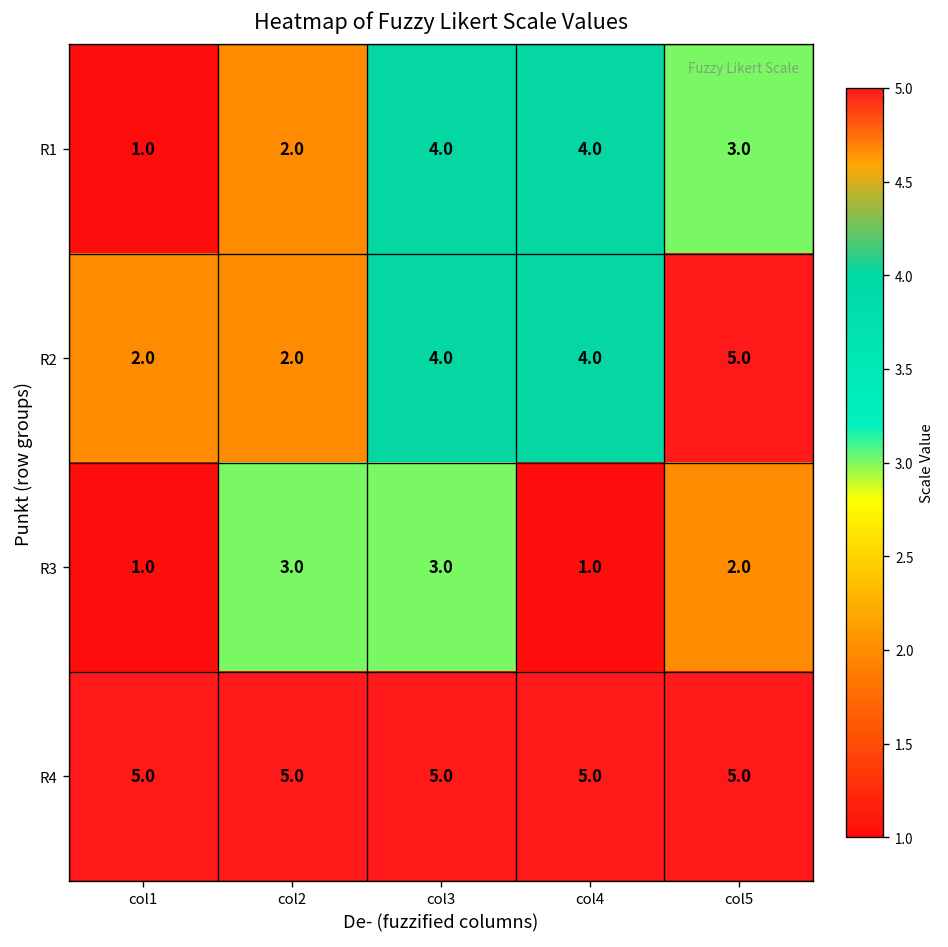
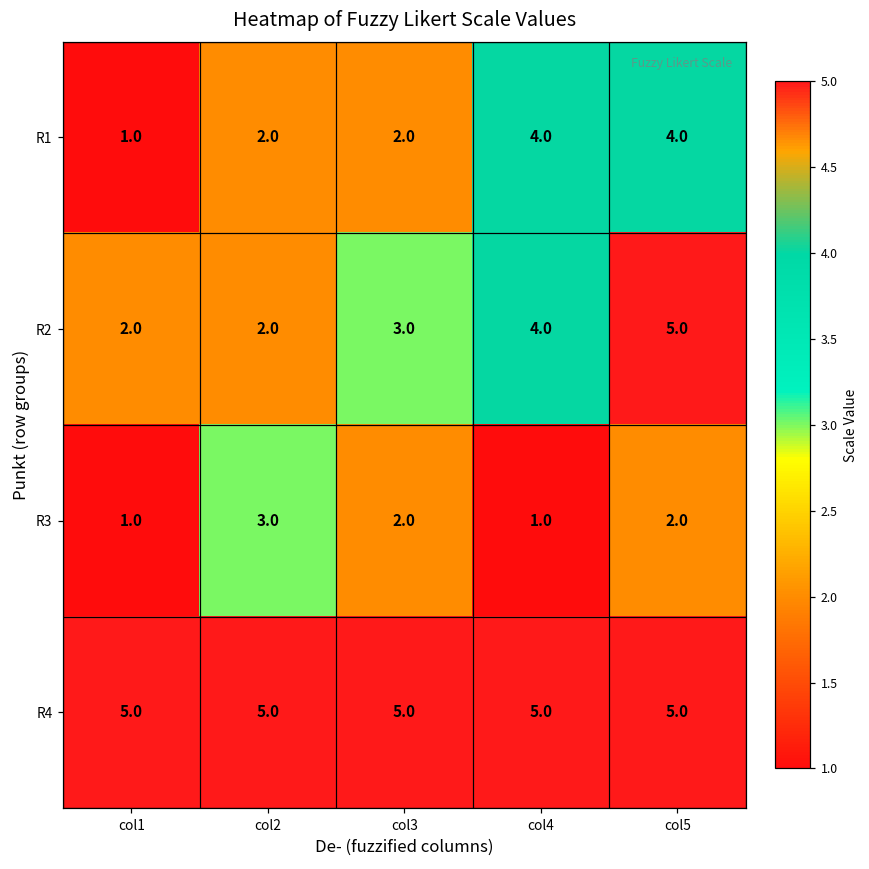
R1, col3: 4.0 -> 2.0
R1, col5: 3.0 -> 4.0
R2, col3: 4.0 -> 3.0
R3, col3: 3.0 -> 2.0
